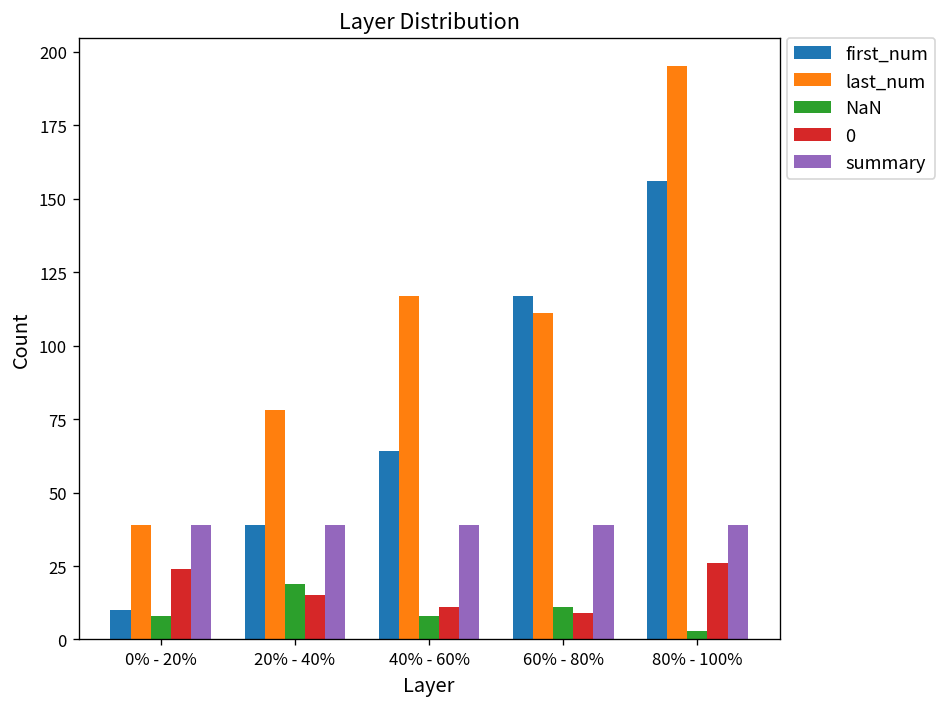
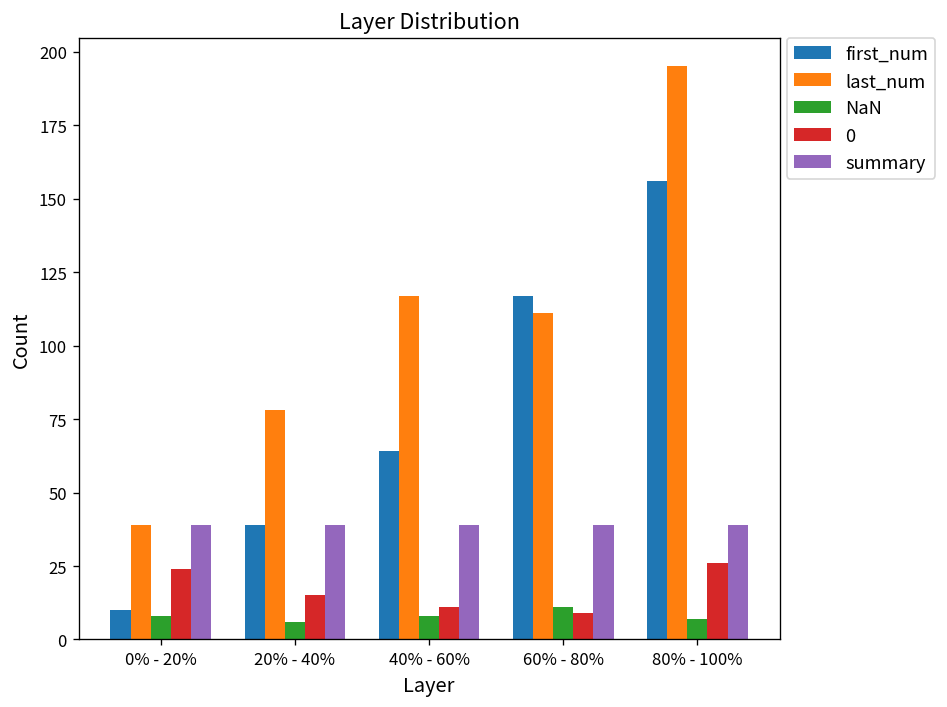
NaN, 20% - 40%: 19 -> 6
NaN, 80% - 100%: 3 -> 7
